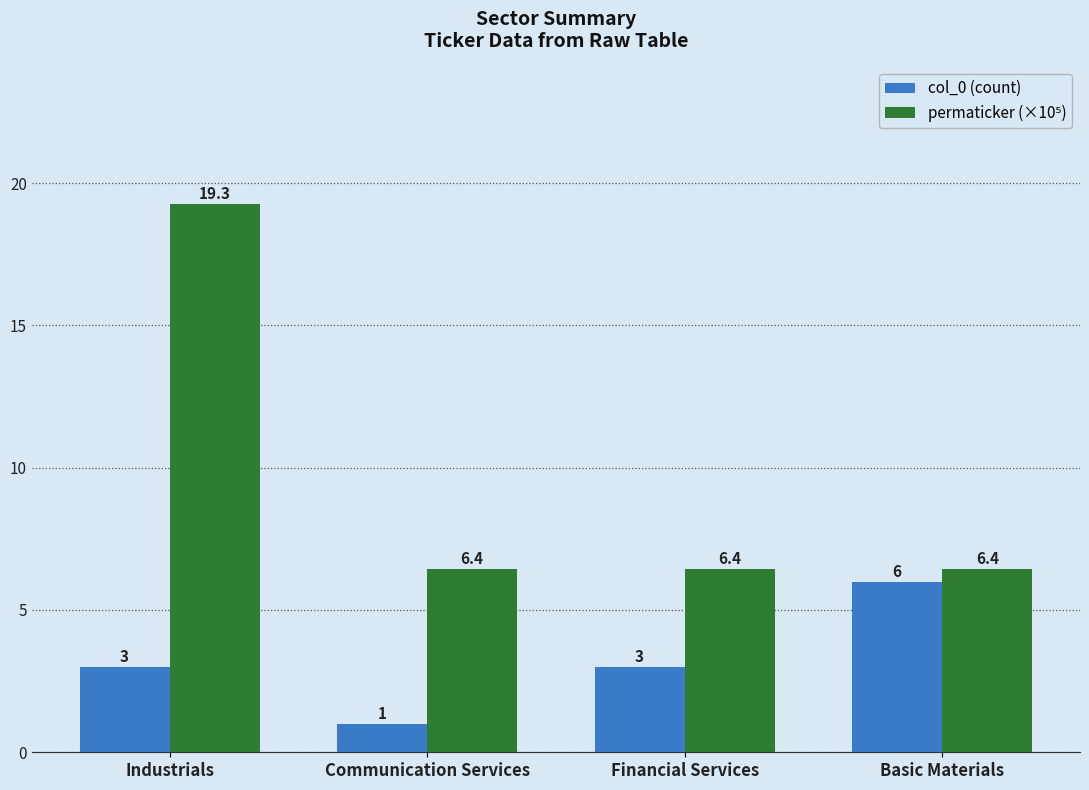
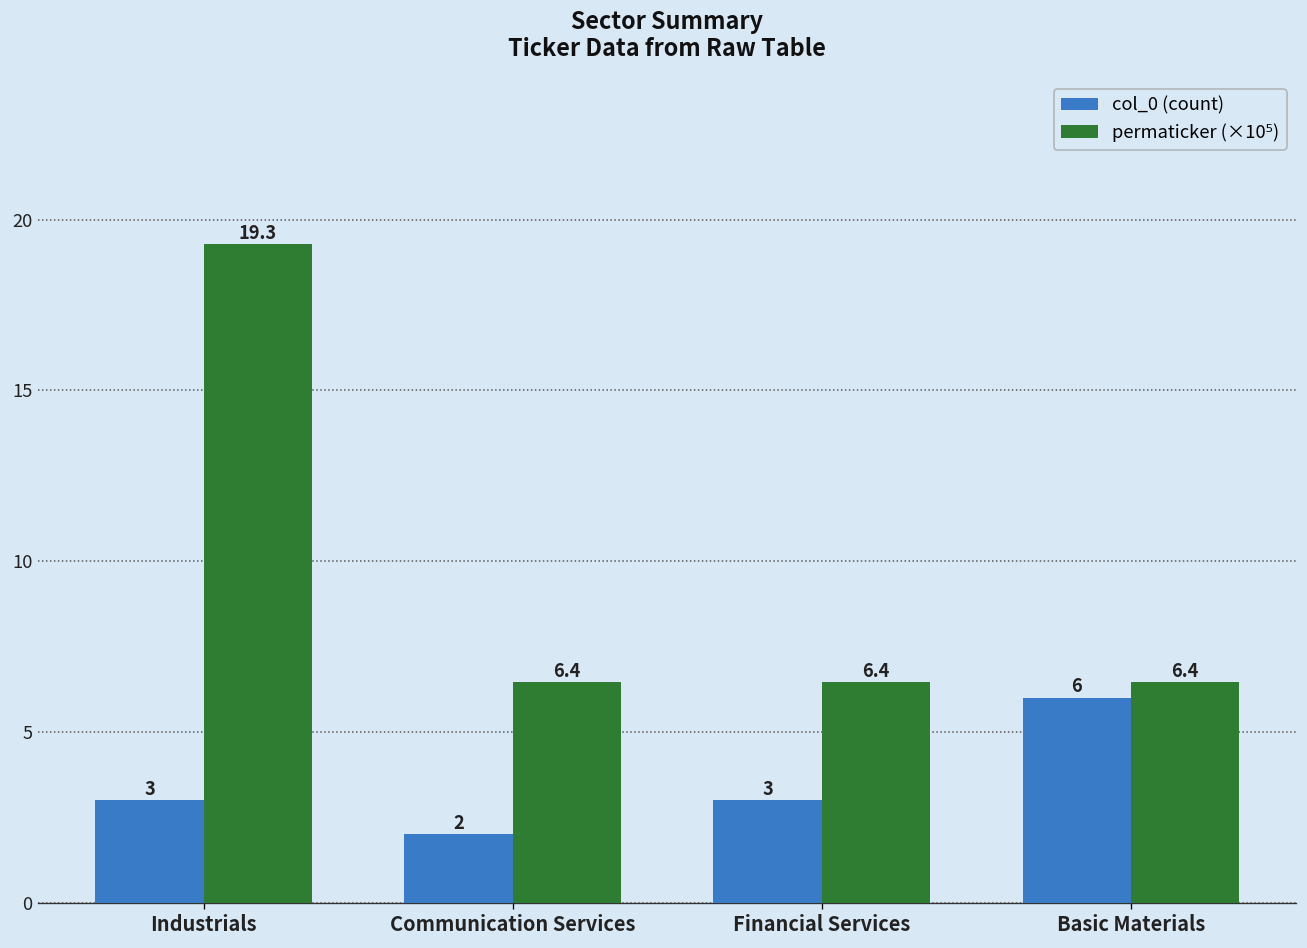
col_0 (count), Communication Services: 1 -> 2
